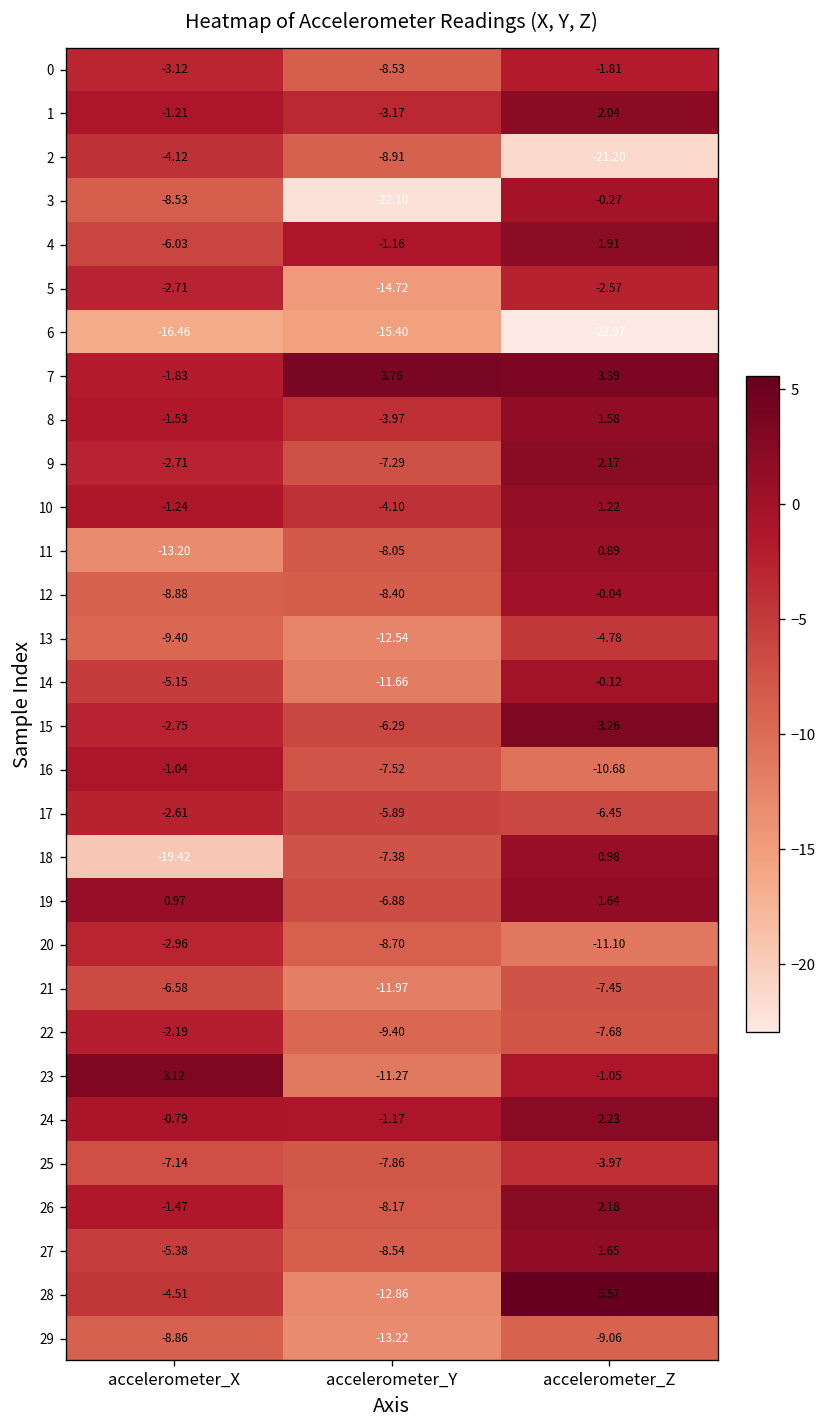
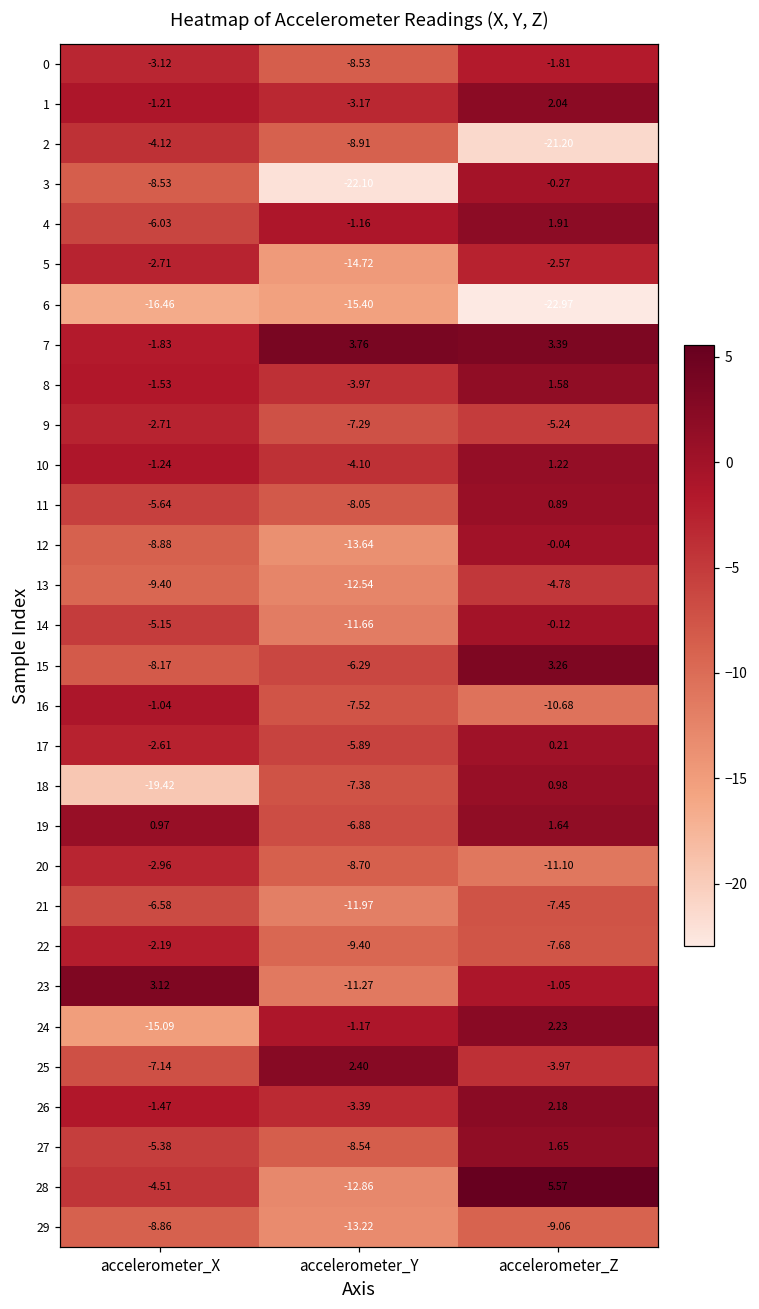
9, accelerometer_Z: 2.17 -> -5.24
11, accelerometer_X: -13.20 -> -5.64
12, accelerometer_Y: -8.40 -> -13.64
15, accelerometer_X: -2.75 -> -8.17
17, accelerometer_Z: -6.45 -> 0.21
24, accelerometer_X: -0.79 -> -15.09
25, accelerometer_Y: -7.86 -> 2.40
26, accelerometer_Y: -8.17 -> -3.39
